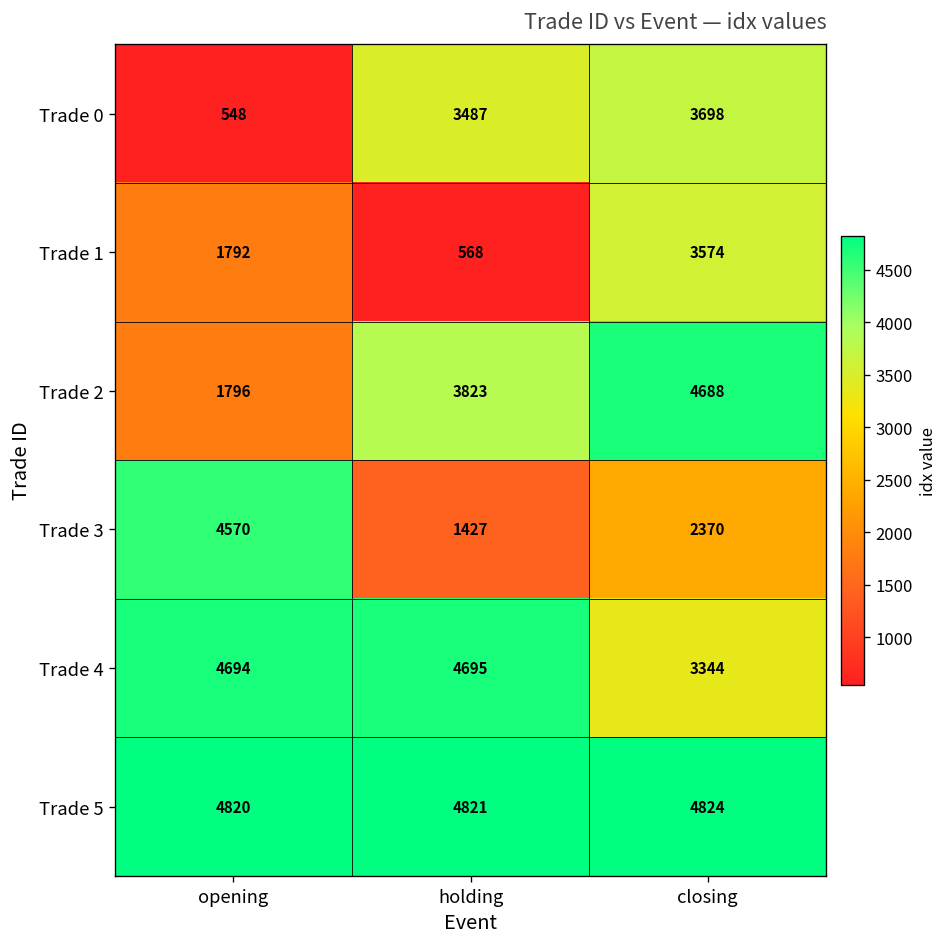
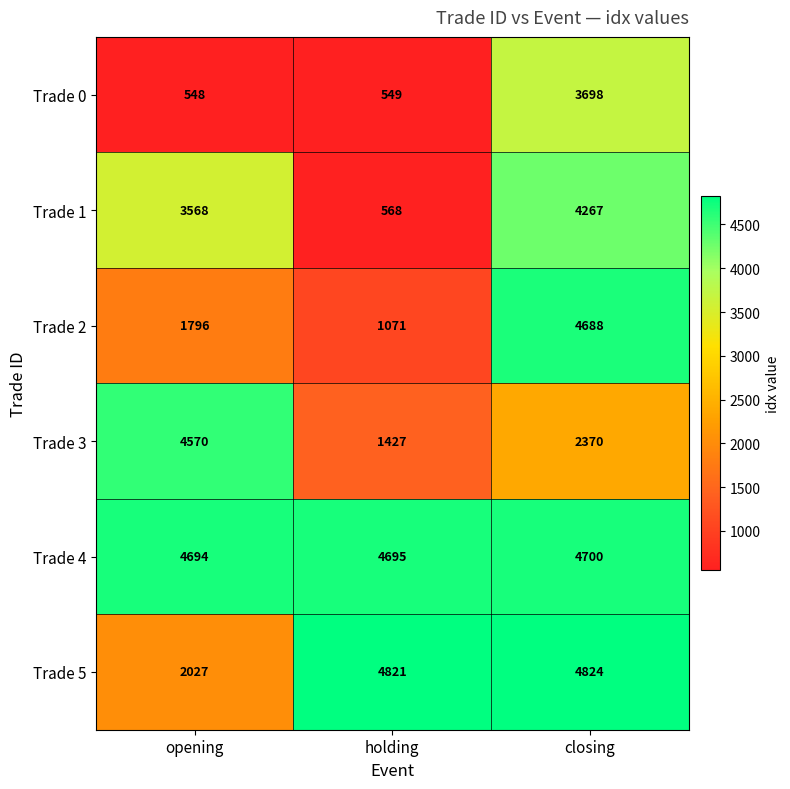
Trade 0, holding: 3487 -> 549
Trade 1, opening: 1792 -> 3568
Trade 1, closing: 3574 -> 4267
Trade 2, holding: 3823 -> 1071
Trade 4, closing: 3344 -> 4700
Trade 5, opening: 4820 -> 2027
